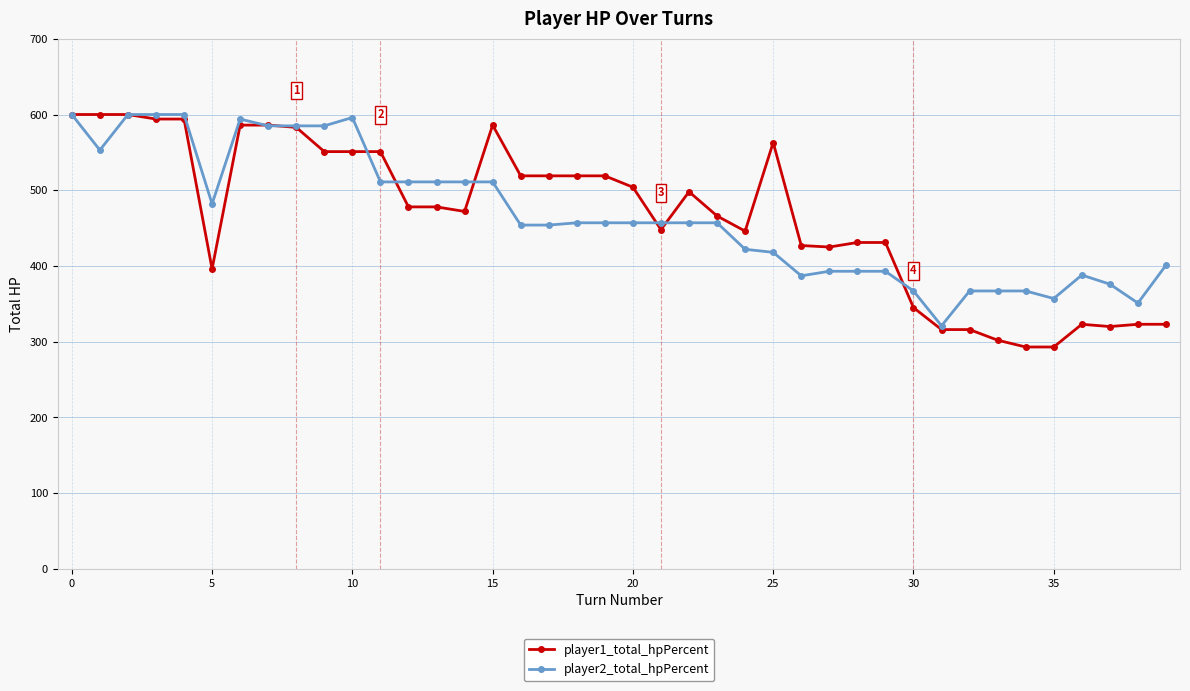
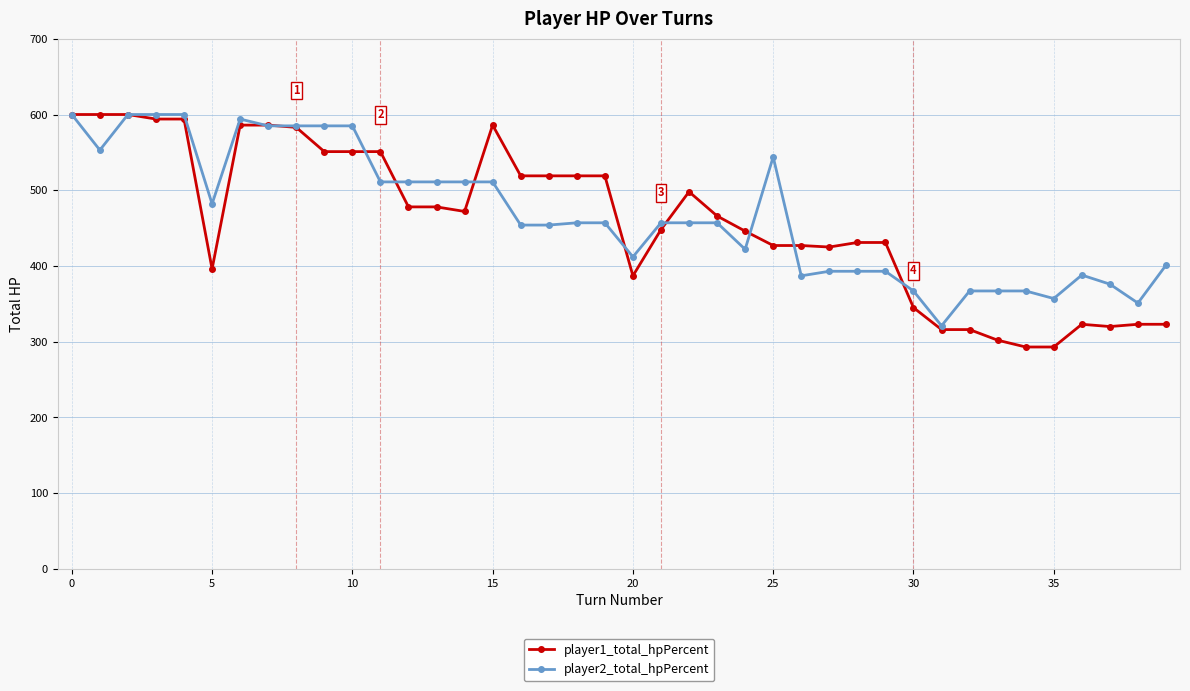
player2_total_hpPercent, 10: 600 -> 590
player1_total_hpPercent, 20: 500 -> 390
player2_total_hpPercent, 20: 460 -> 410
player1_total_hpPercent, 25: 560 -> 430
player2_total_hpPercent, 25: 420 -> 540
